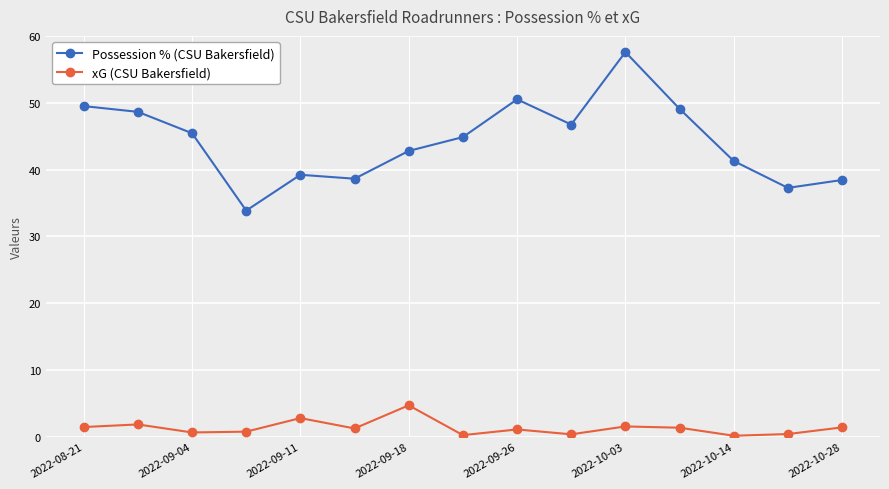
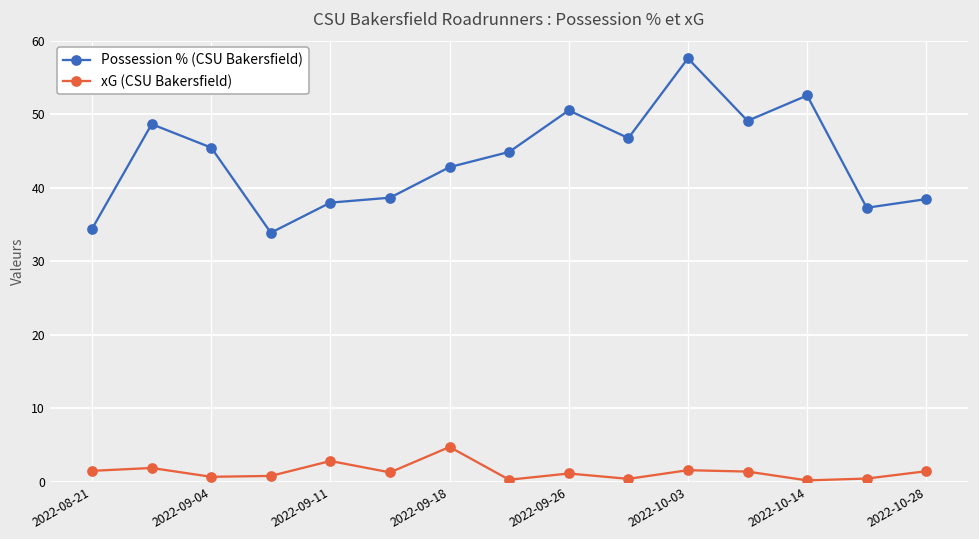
Possession % (CSU Bakersfield), 2022-08-21: 49 -> 34
Possession % (CSU Bakersfield), 2022-09-11: 39 -> 38
Possession % (CSU Bakersfield), 2022-10-14: 41 -> 53
